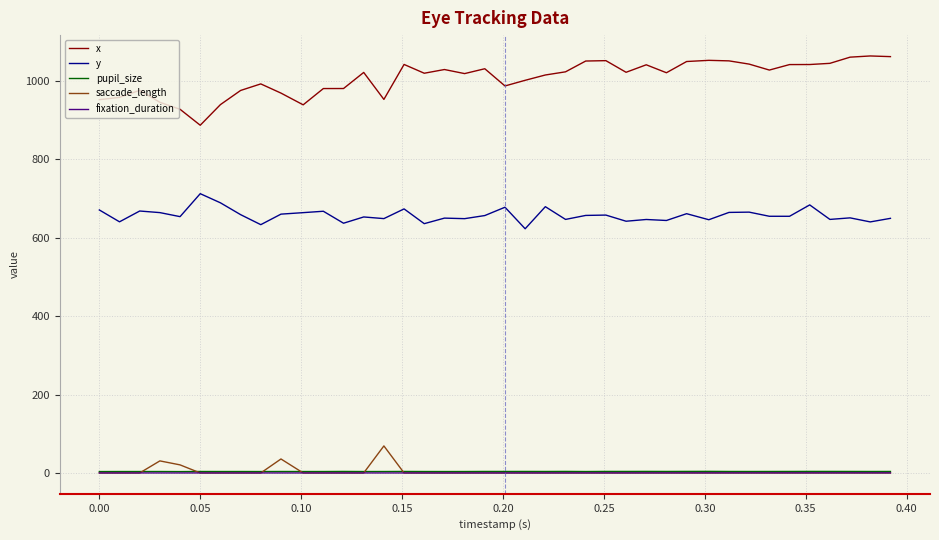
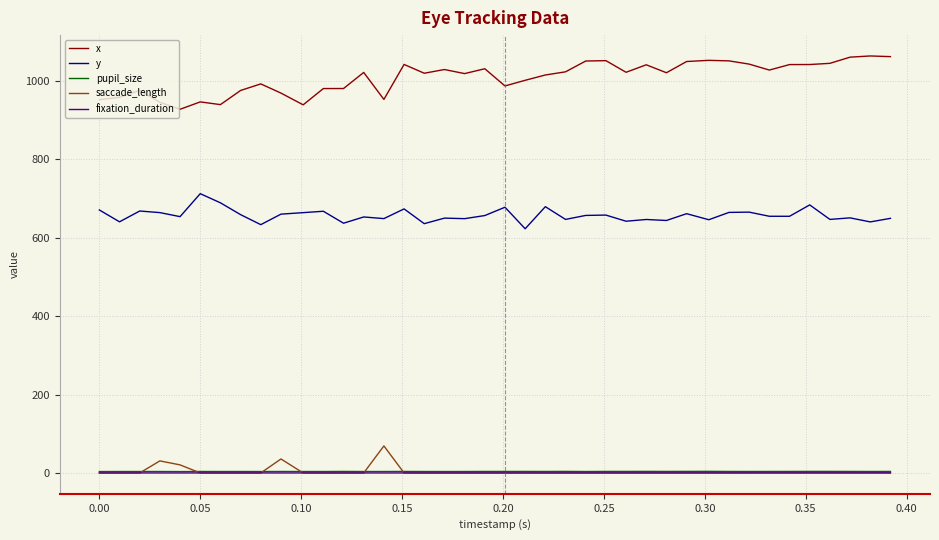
x, 0.05: 890 -> 950
